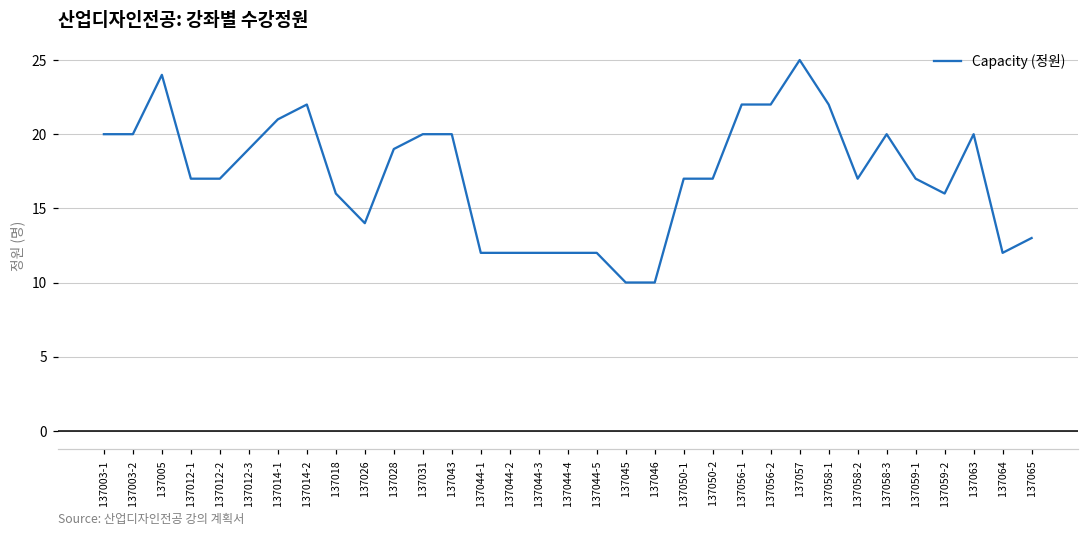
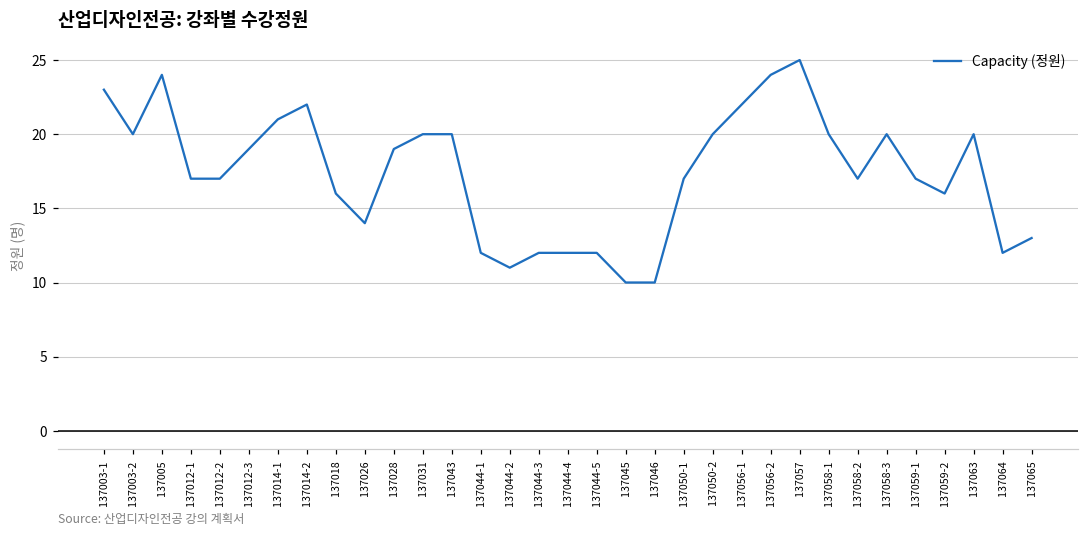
137003-1: 20 -> 23
137044-2: 12 -> 11
137050-2: 17 -> 20
137056-2: 22 -> 24
137058-1: 22 -> 20
